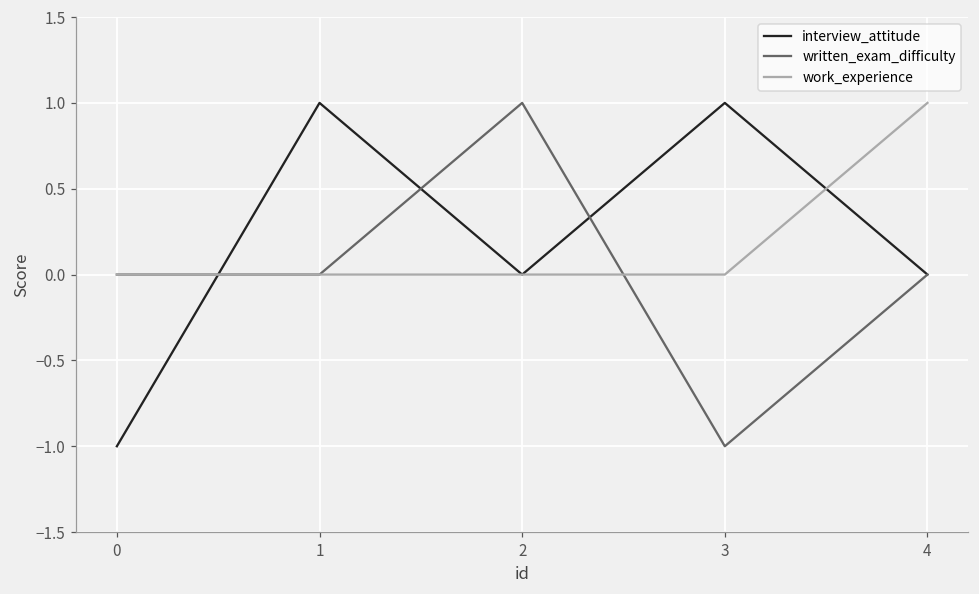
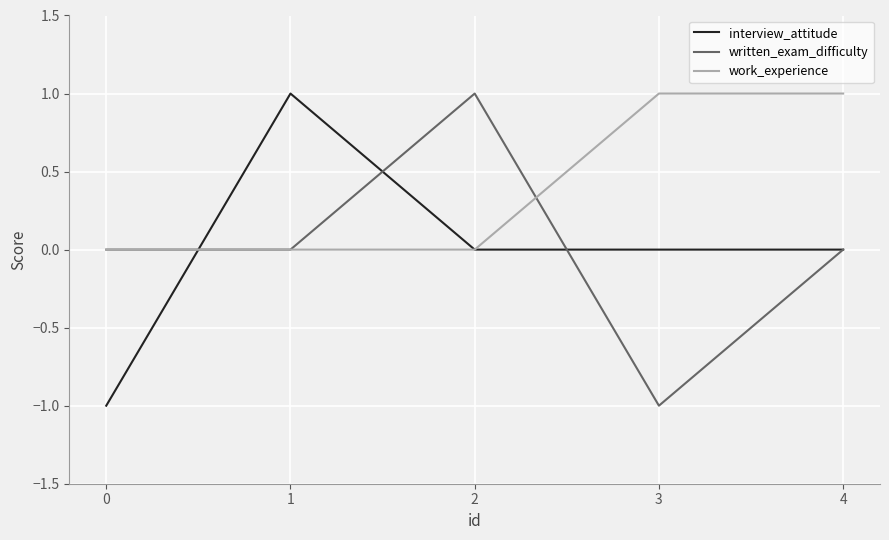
interview_attitude, 3: 1 -> 0
work_experience, 3: 0 -> 1
